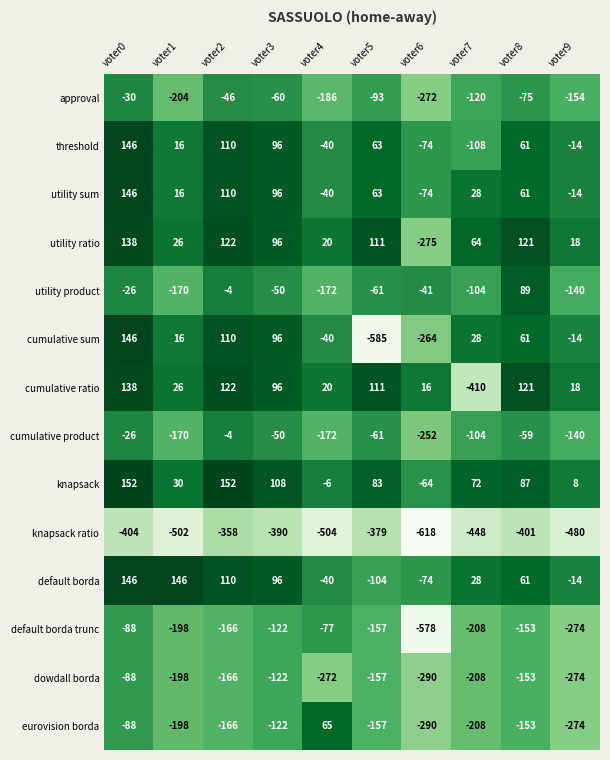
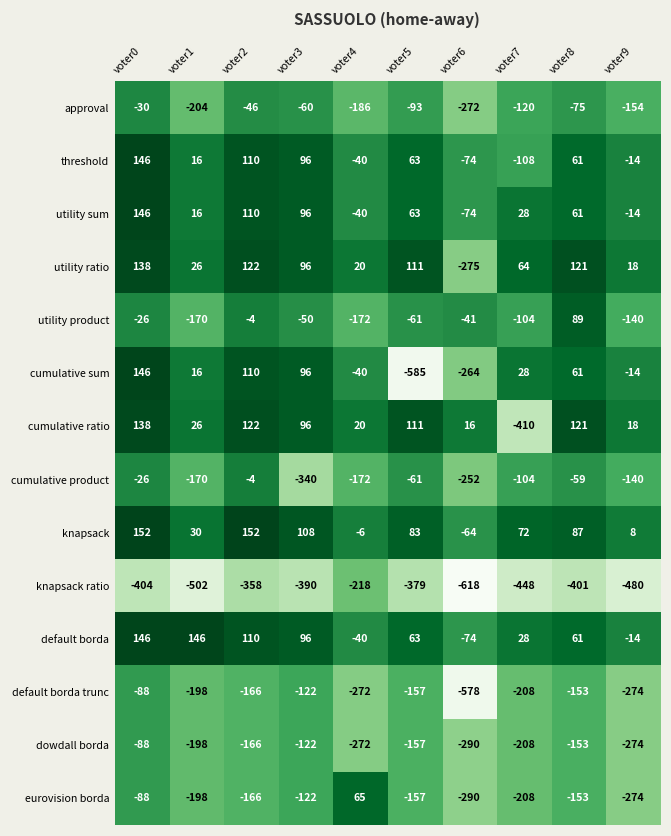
cumulative product, voter3: -50 -> -340
knapsack ratio, voter4: -504 -> -218
default borda, voter5: -104 -> 63
default borda trunc, voter4: -77 -> -272
